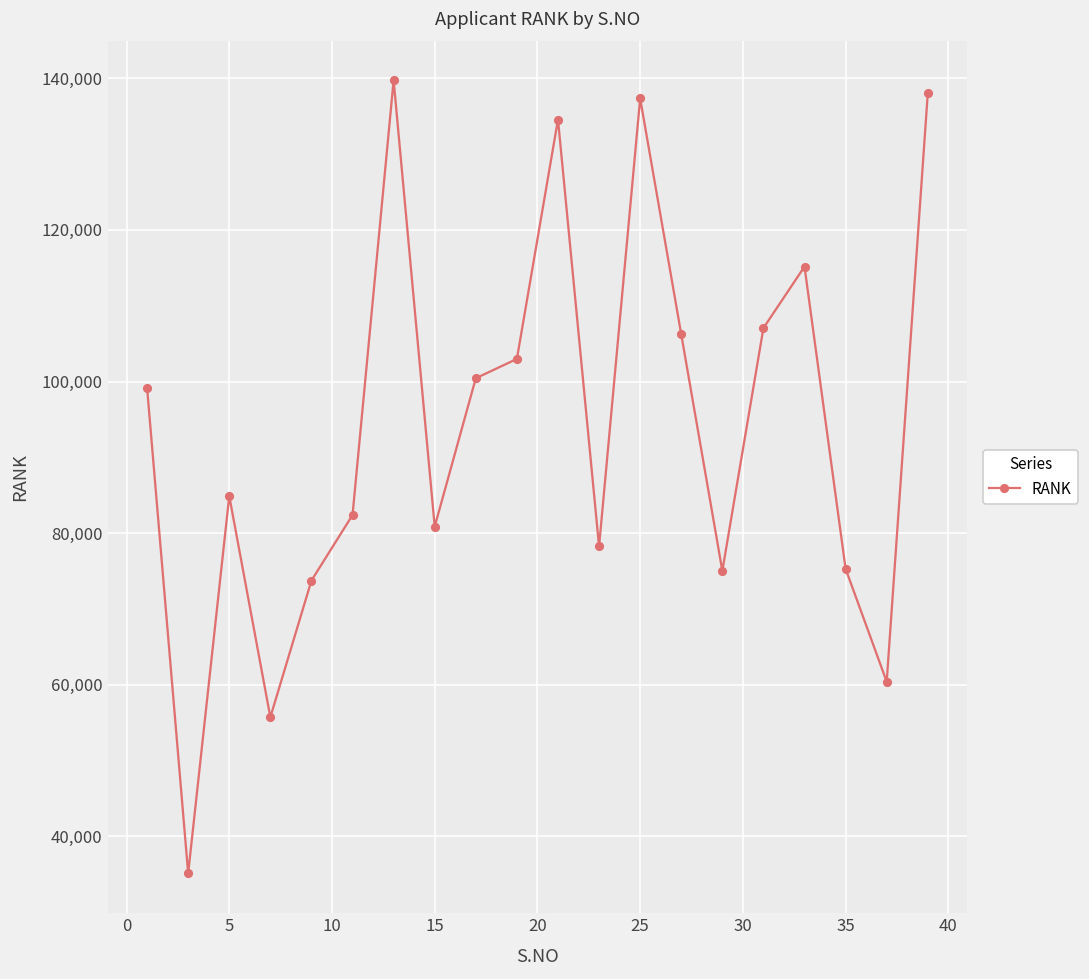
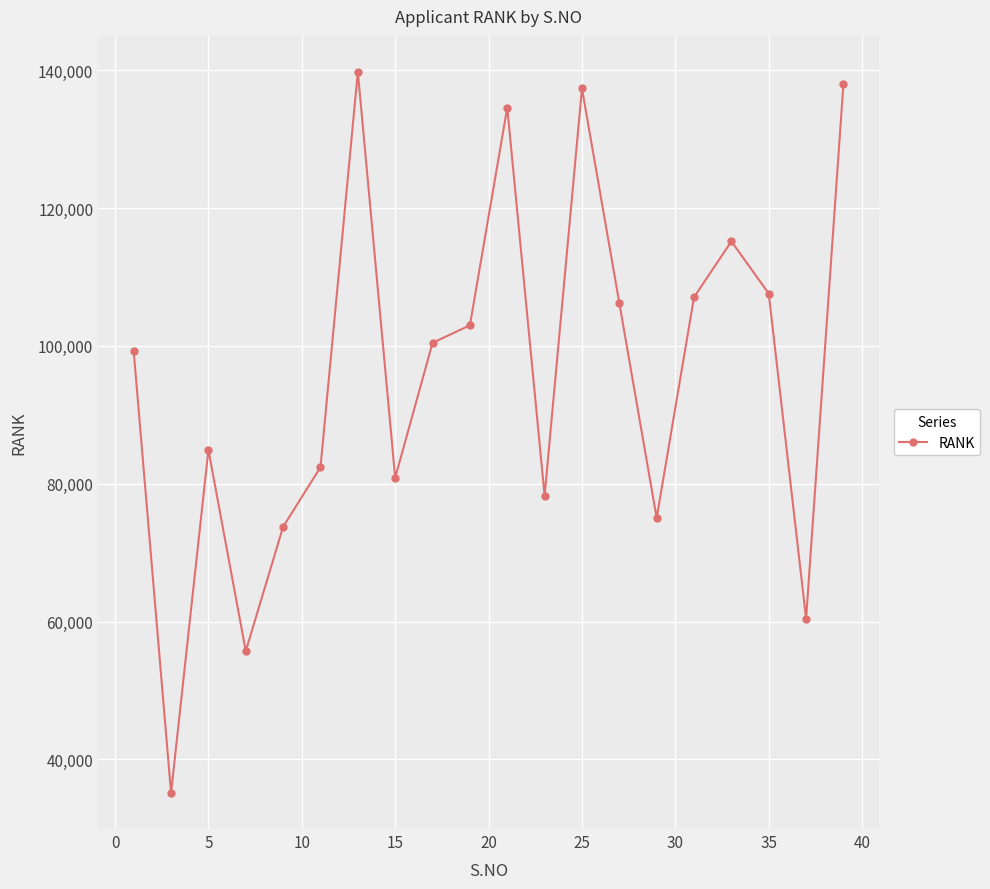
35: 75,000 -> 108,000
